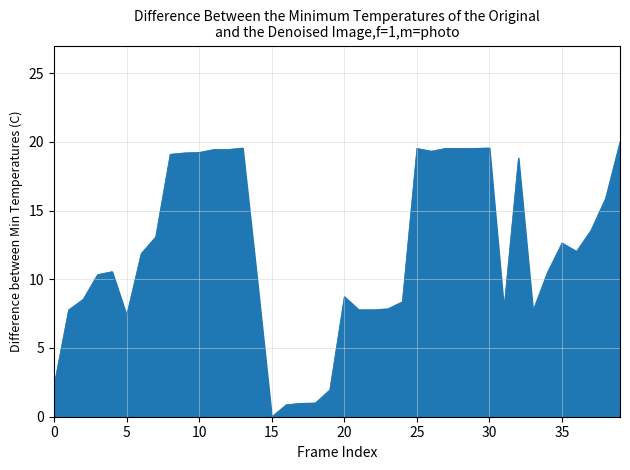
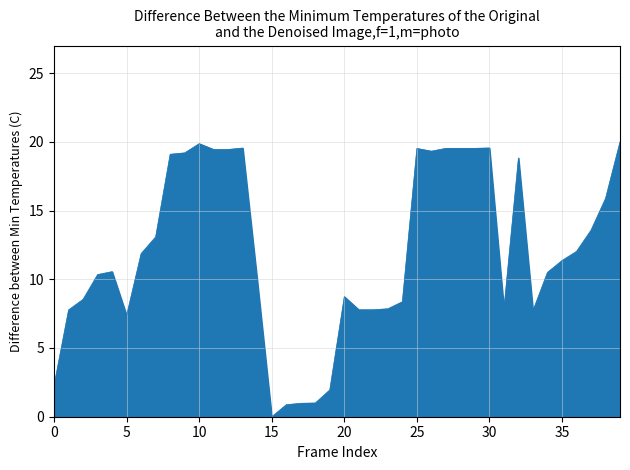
10: 19.2 -> 19.9
35: 12.6 -> 11.4
